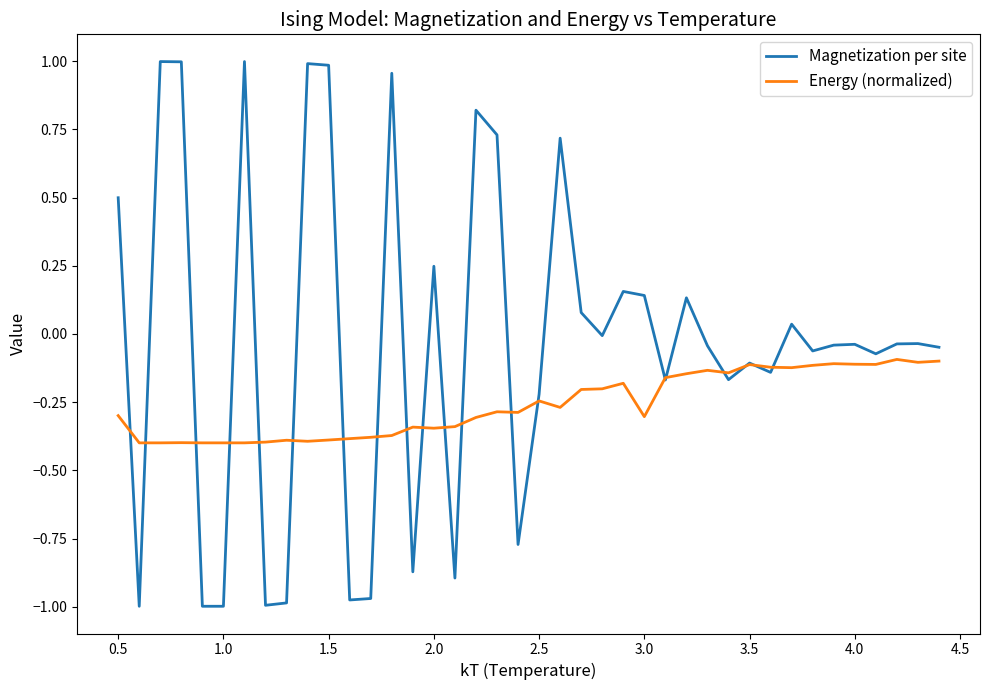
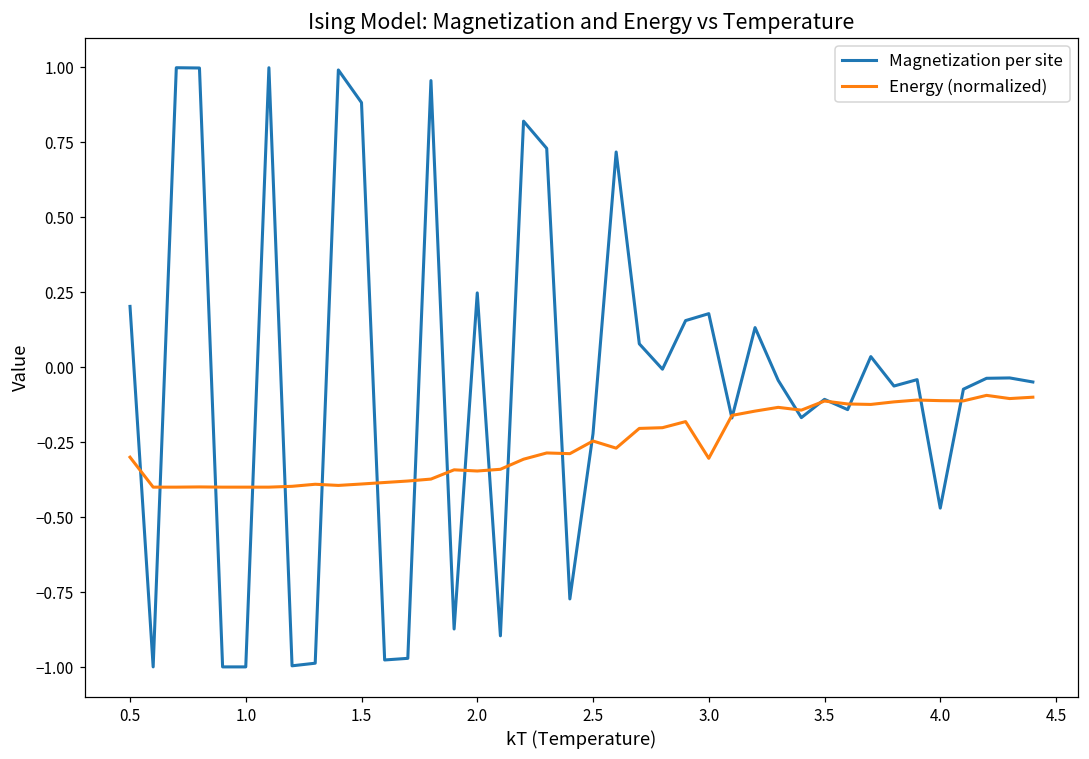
Magnetization per site, 0.5: 0.50 -> 0.20
Magnetization per site, 1.5: 0.98 -> 0.88
Magnetization per site, 3.0: 0.14 -> 0.18
Magnetization per site, 4.0: -0.04 -> -0.47
